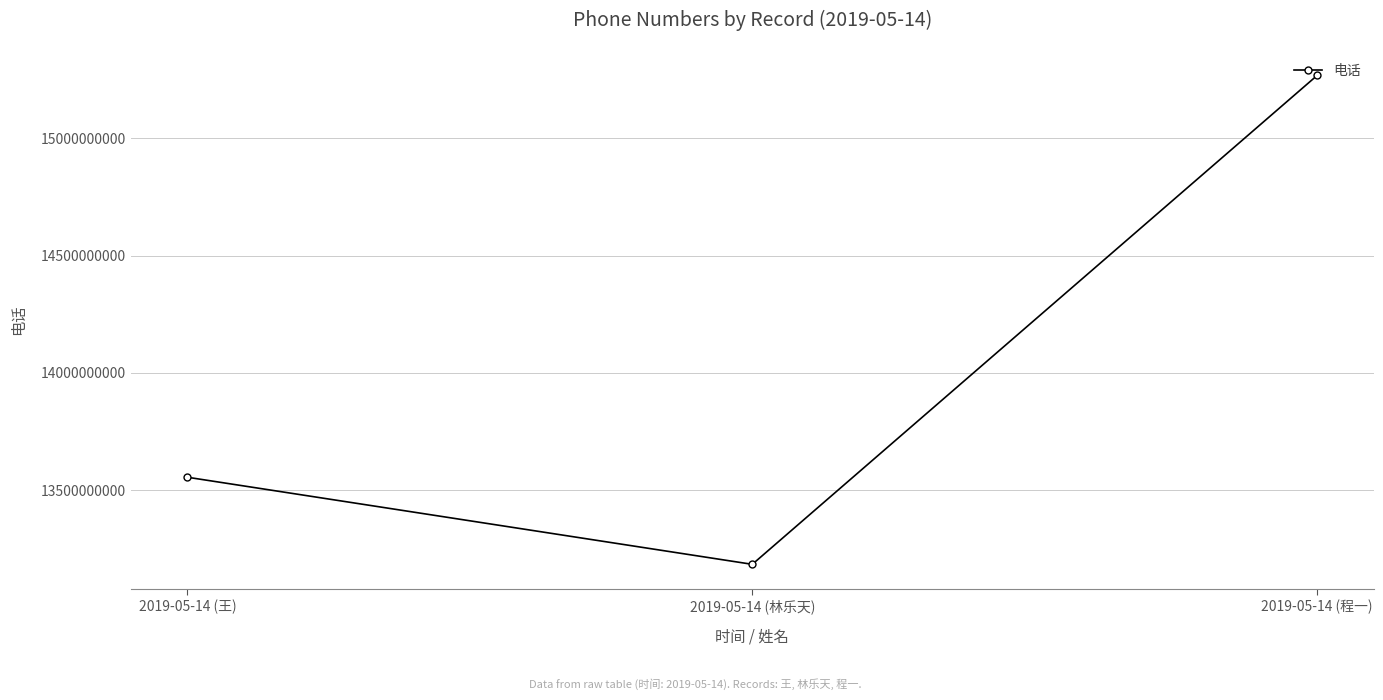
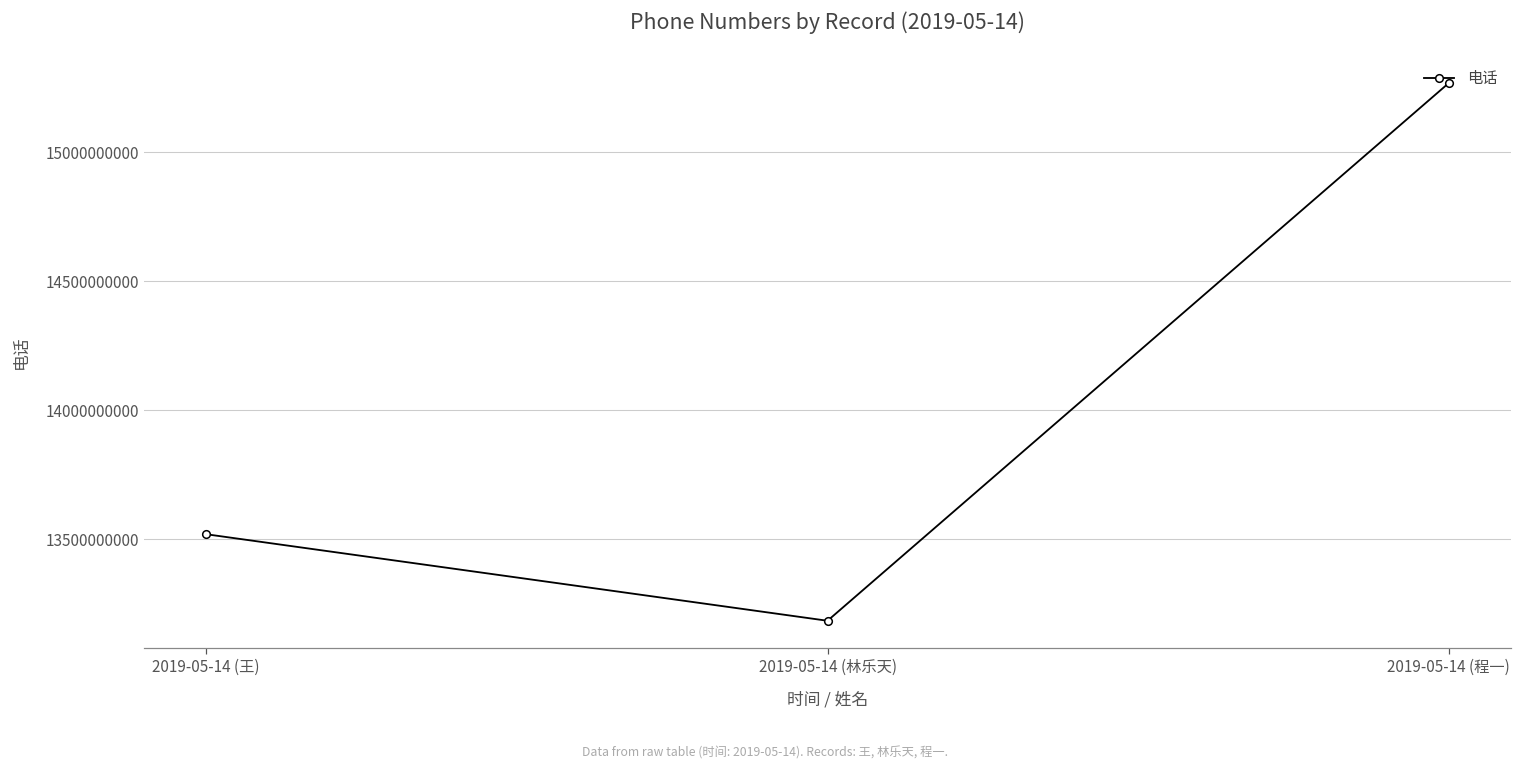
2019-05-14 (王): 13560000000 -> 13520000000
